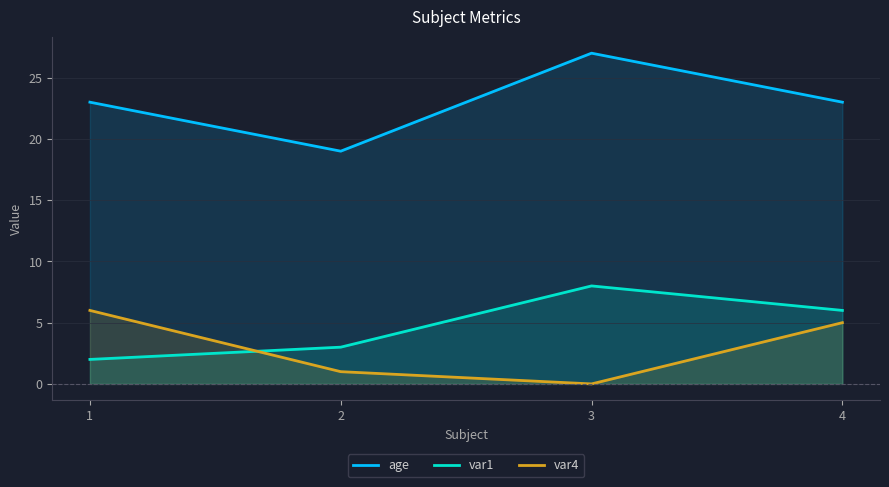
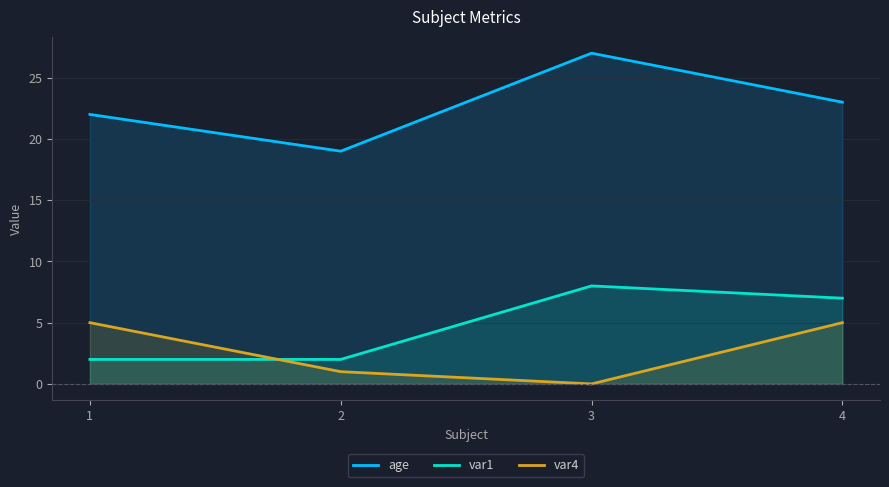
age, 1: 23 -> 22
var4, 1: 6 -> 5
var1, 2: 3 -> 2
var1, 4: 6 -> 7
